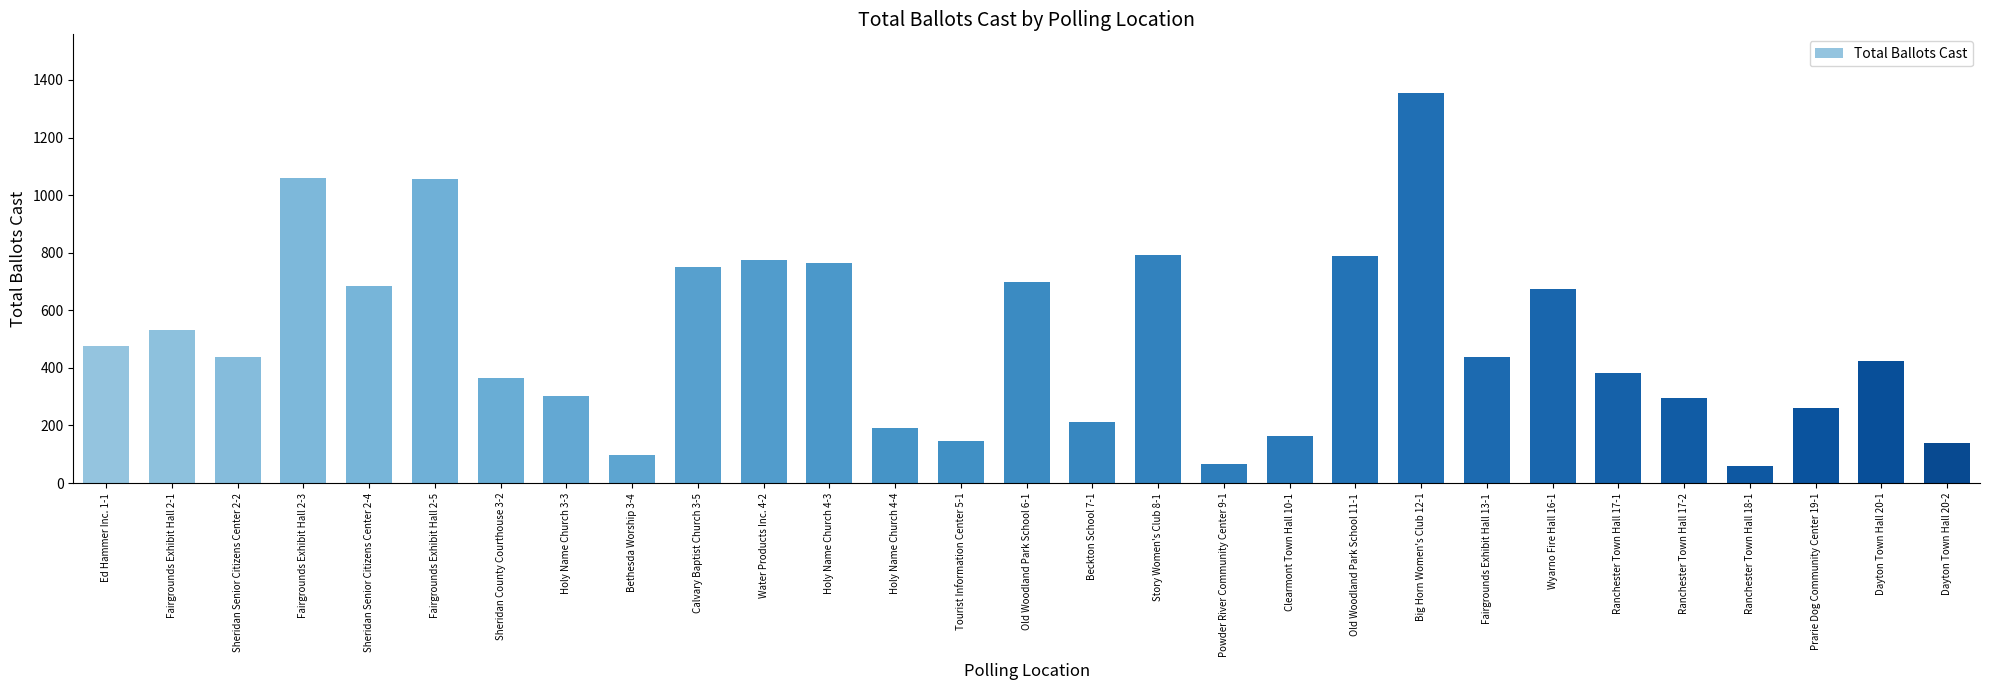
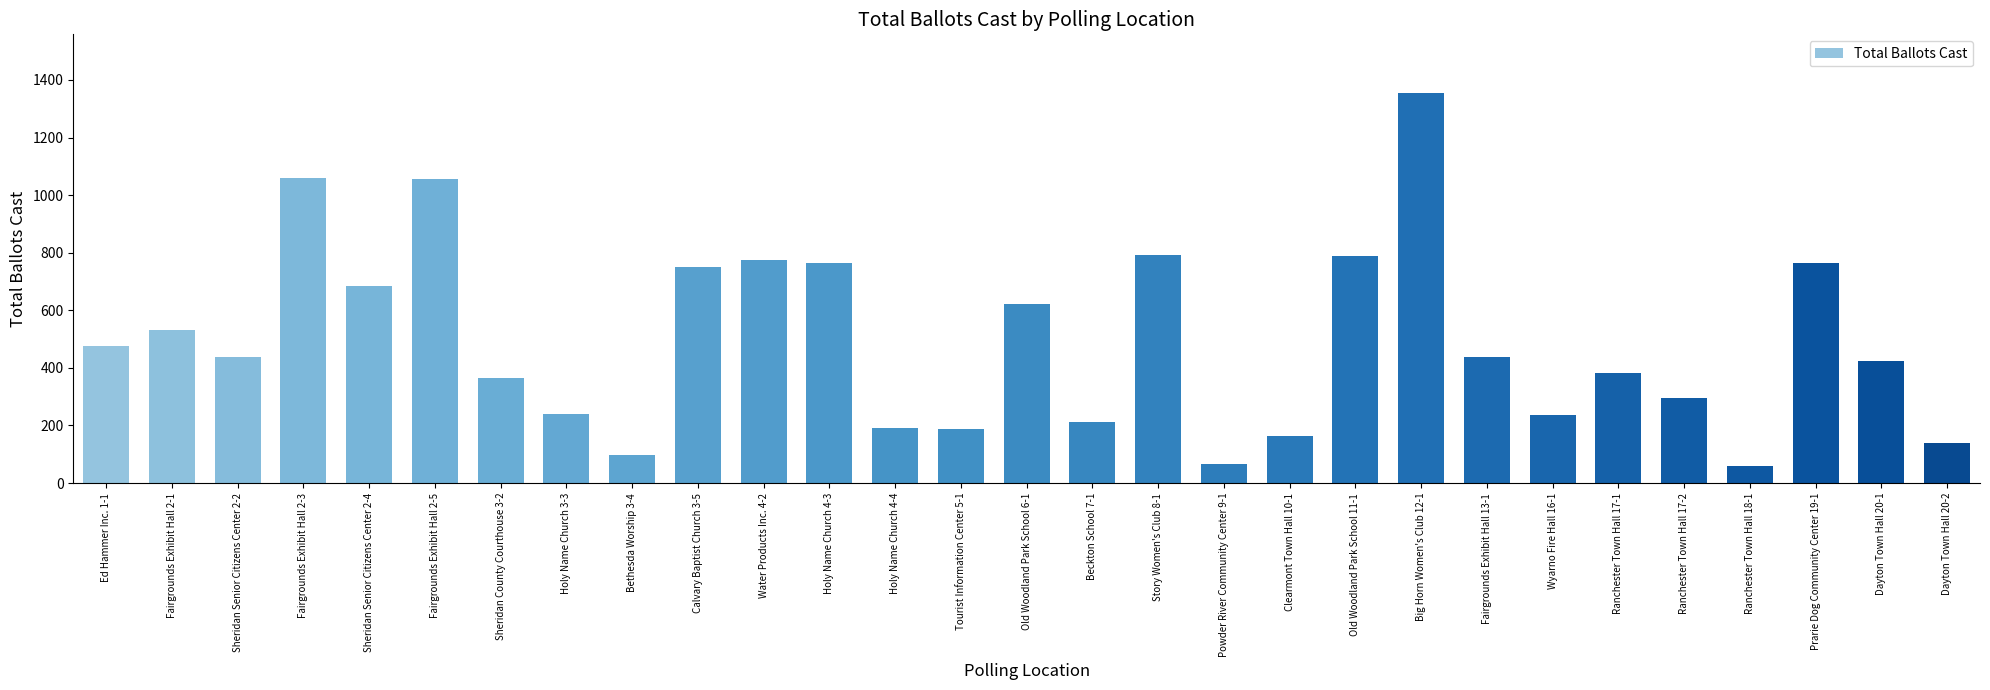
Holy Name Church 3-3: 300 -> 240
Tourist Information Center 5-1: 150 -> 190
Old Woodland Park School 6-1: 700 -> 620
Wyarno Fire Hall 16-1: 670 -> 240
Prarie Dog Community Center 19-1: 260 -> 770
